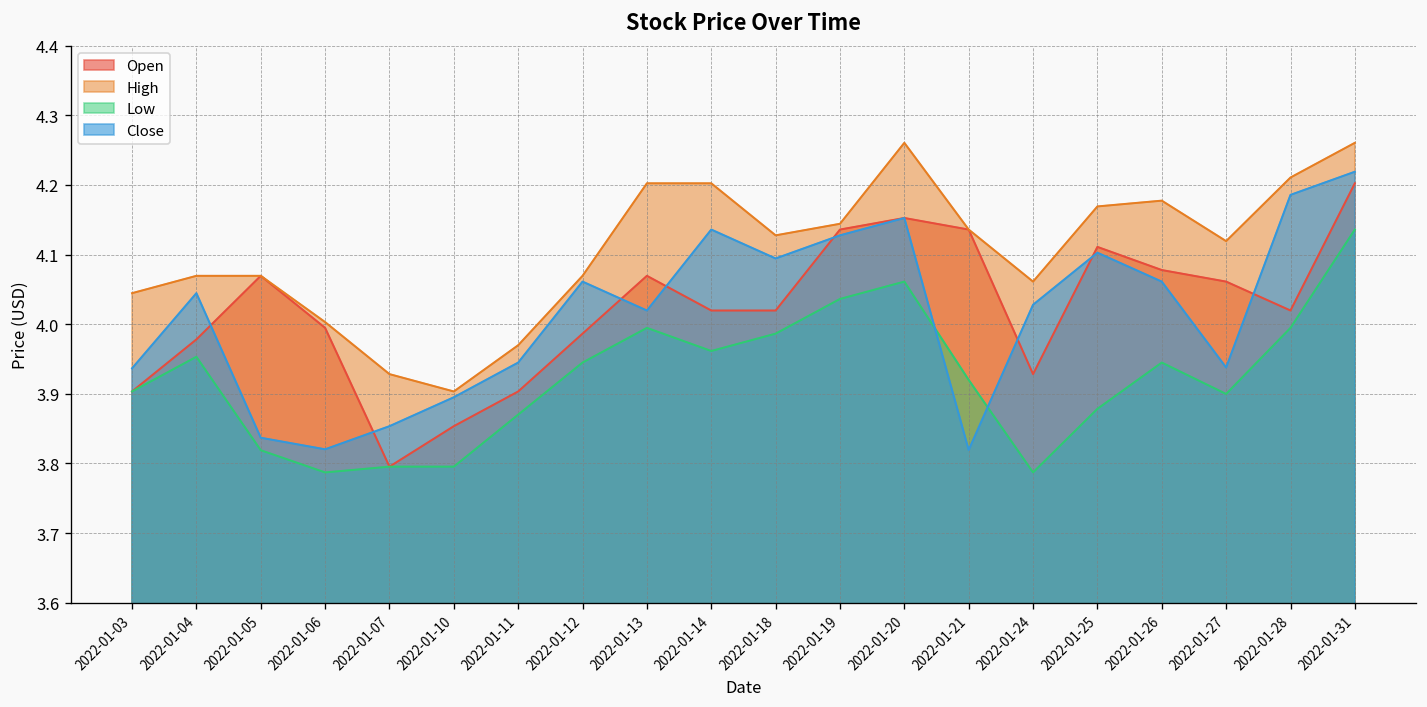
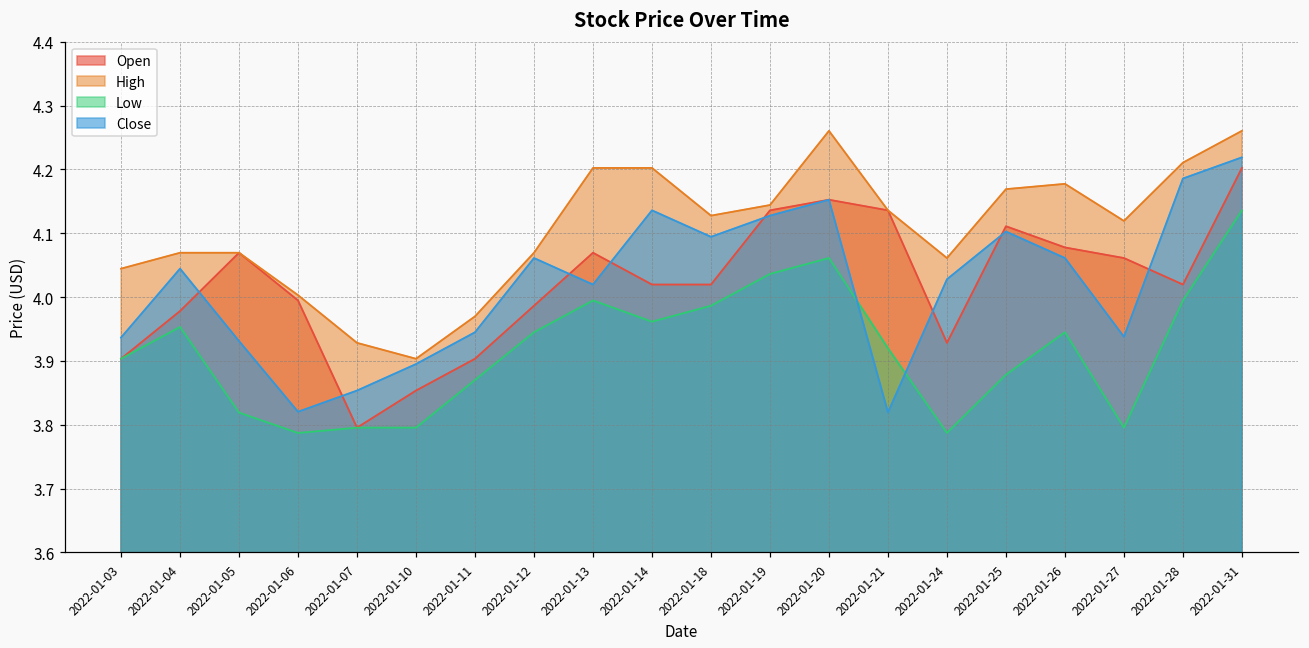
Close, 2022-01-05: 3.84 -> 3.93
Low, 2022-01-27: 3.90 -> 3.80
